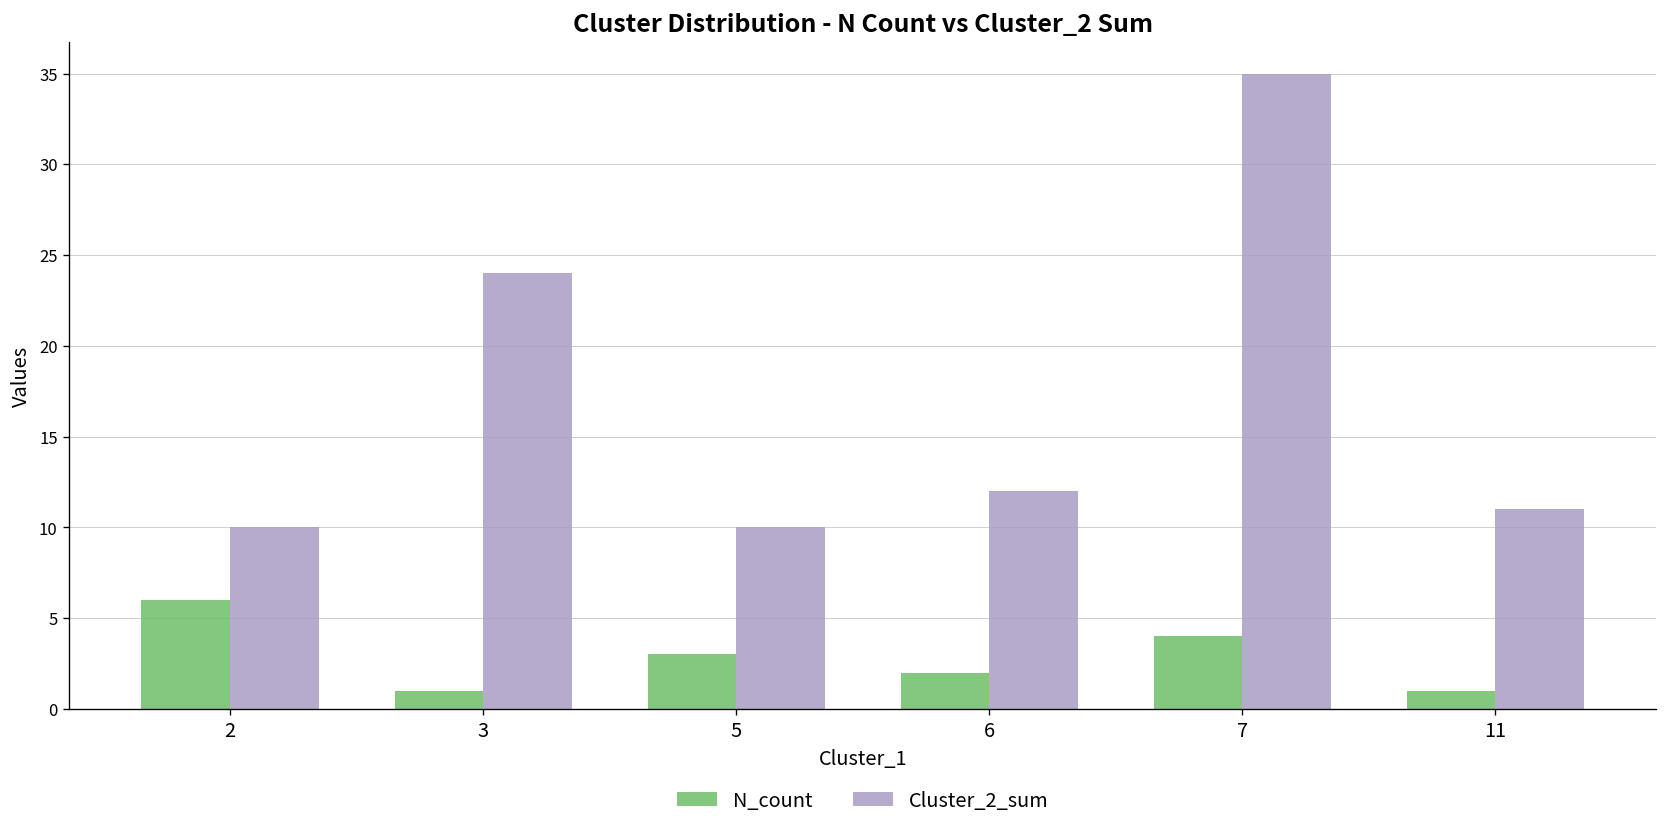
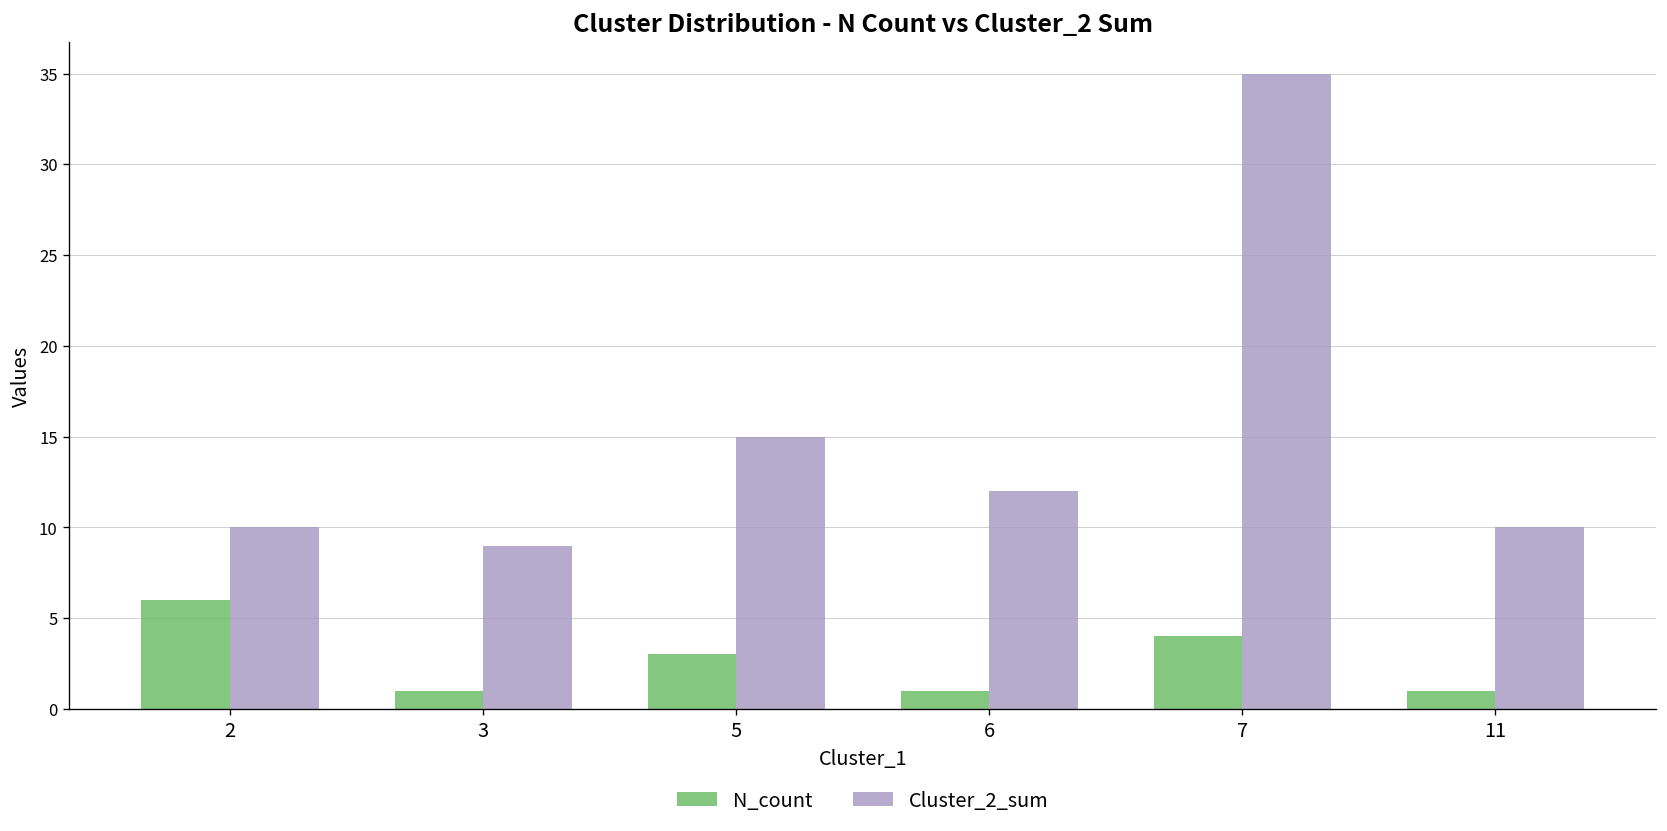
Cluster_2_sum, 3: 24 -> 9
Cluster_2_sum, 5: 10 -> 15
N_count, 6: 2 -> 1
Cluster_2_sum, 11: 11 -> 10
